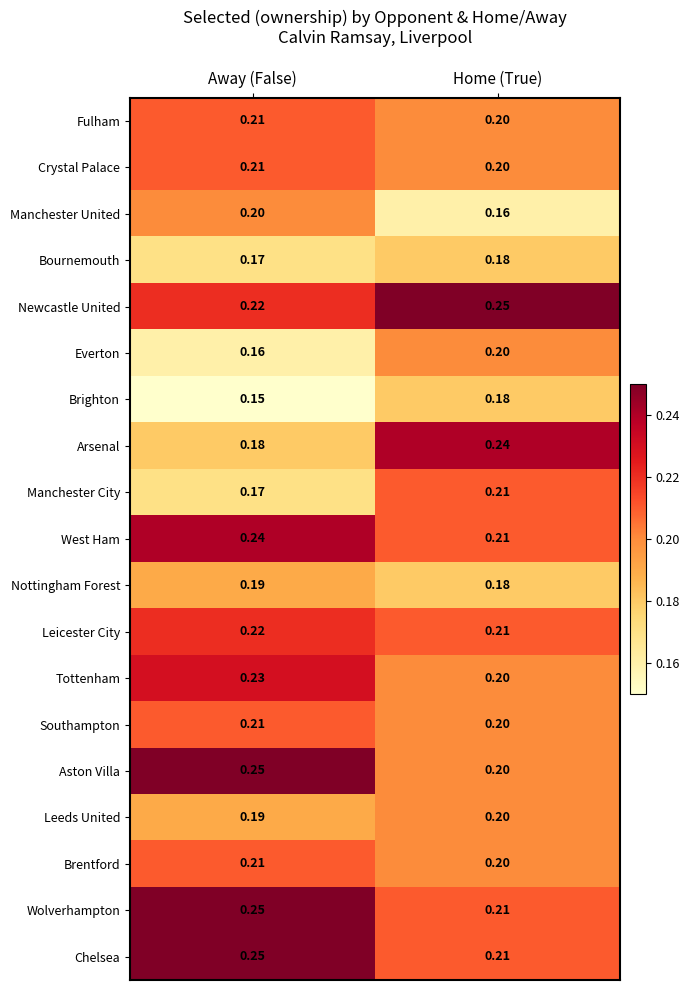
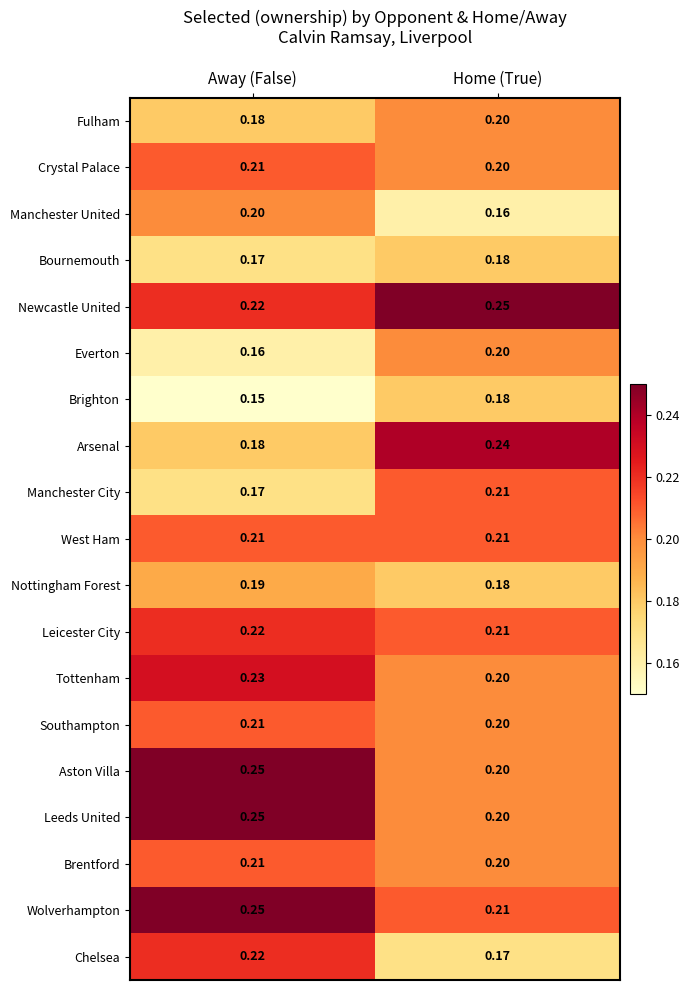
Fulham, Away (False): 0.21 -> 0.18
West Ham, Away (False): 0.24 -> 0.21
Leeds United, Away (False): 0.19 -> 0.25
Chelsea, Away (False): 0.25 -> 0.22
Chelsea, Home (True): 0.21 -> 0.17
